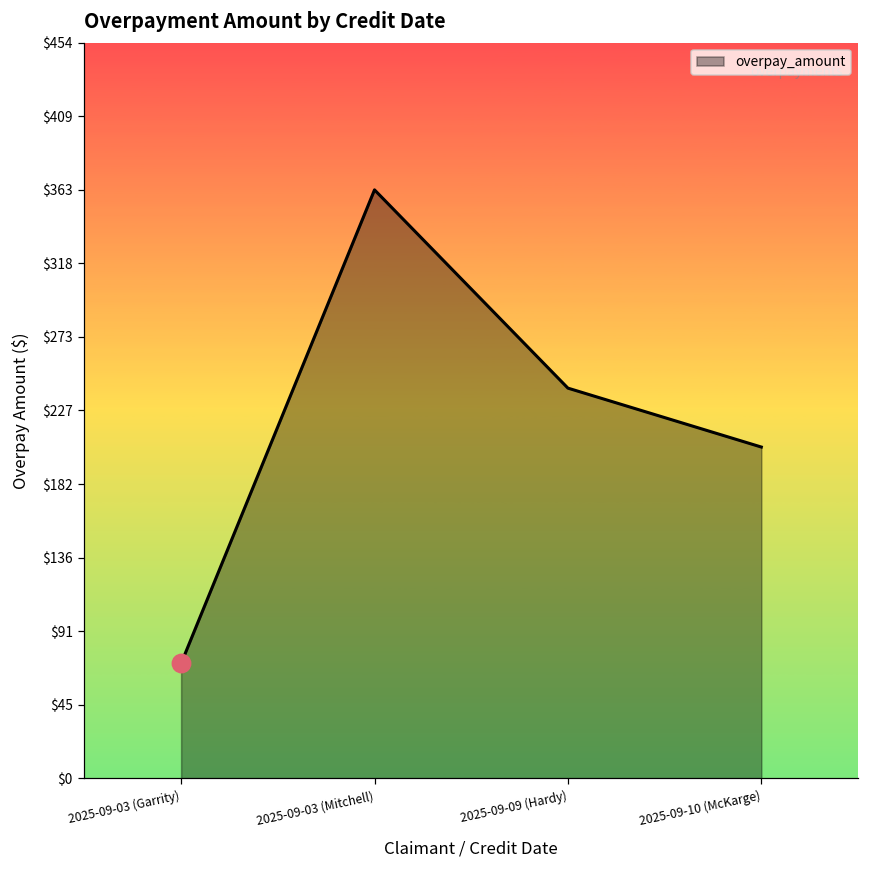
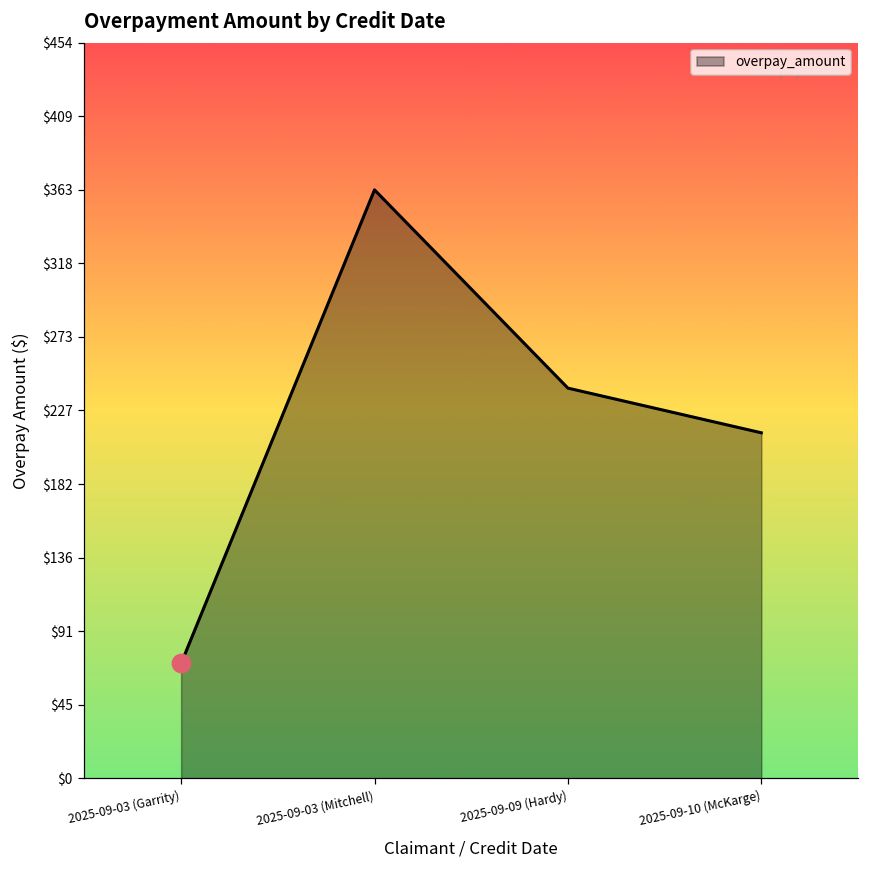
overpay_amount, 2025-09-10 (McKarge): $205 -> $213
